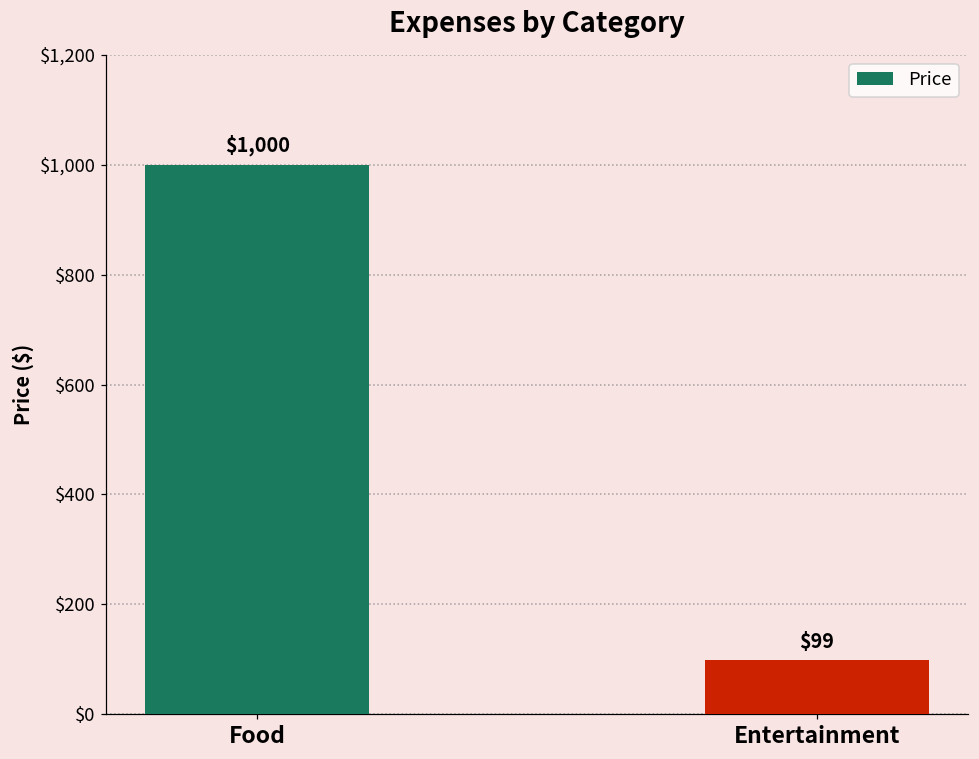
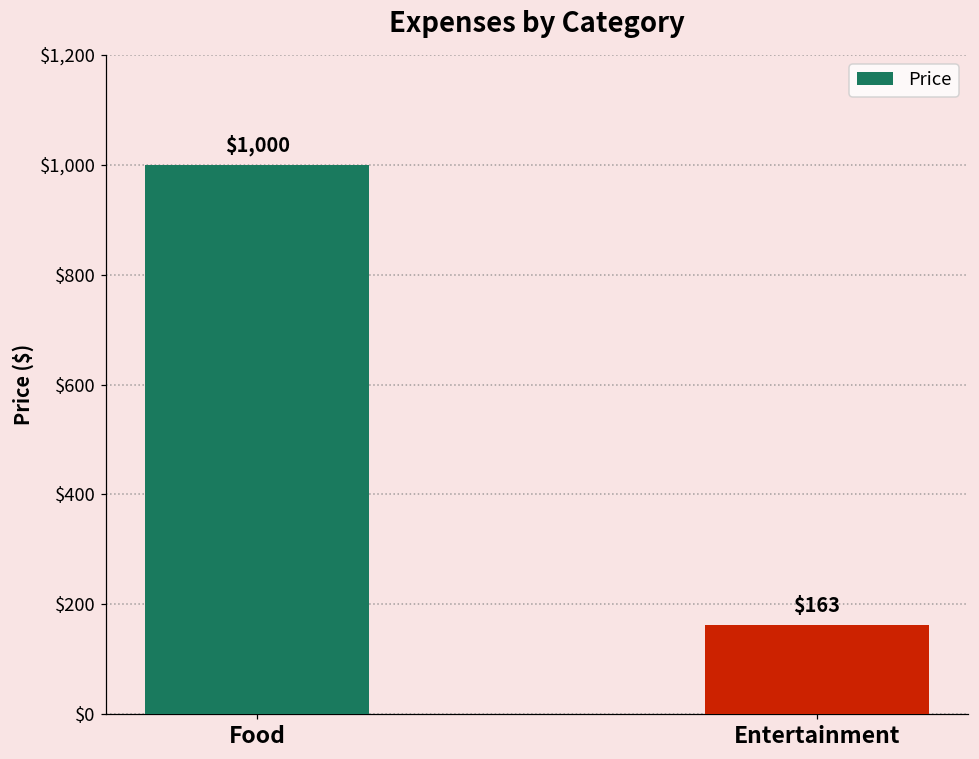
Entertainment: $99 -> $163
